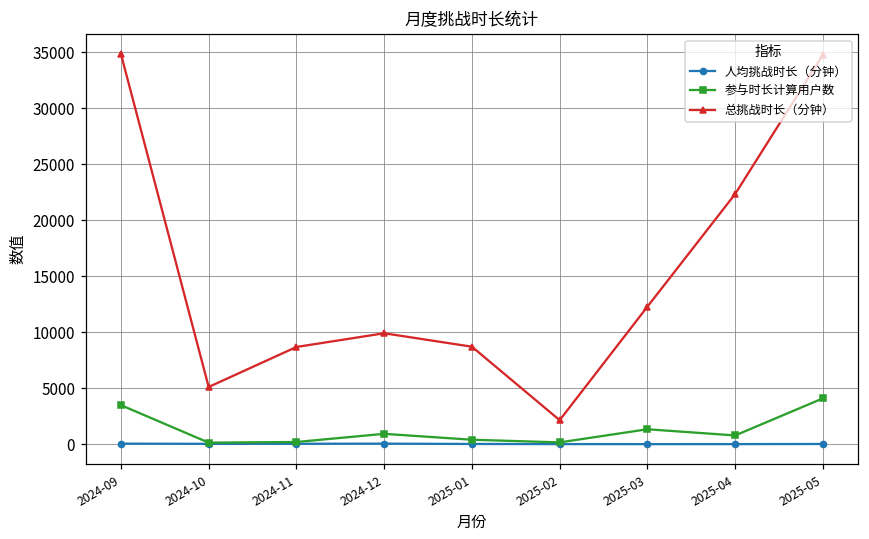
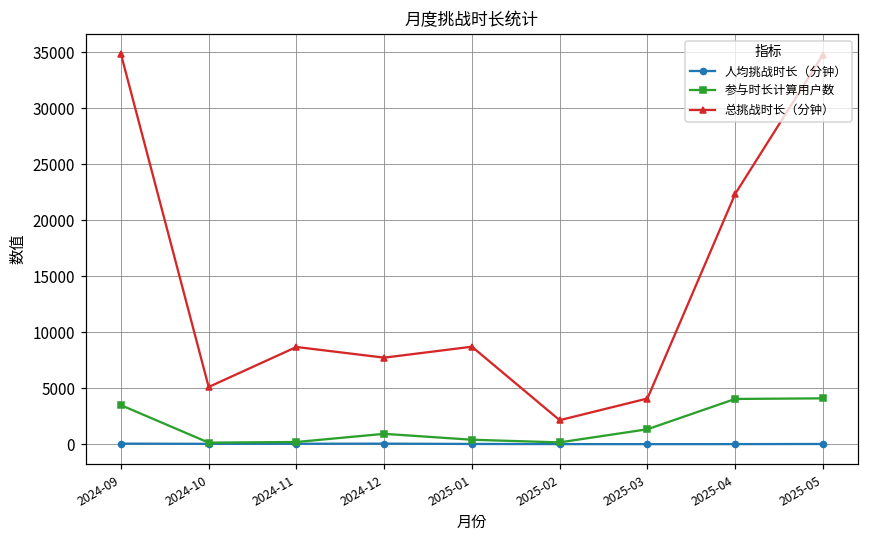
总挑战时长（分钟）, 2024-12: 9900 -> 7700
总挑战时长（分钟）, 2025-03: 12300 -> 4100
参与时长计算用户数, 2025-04: 800 -> 4000
